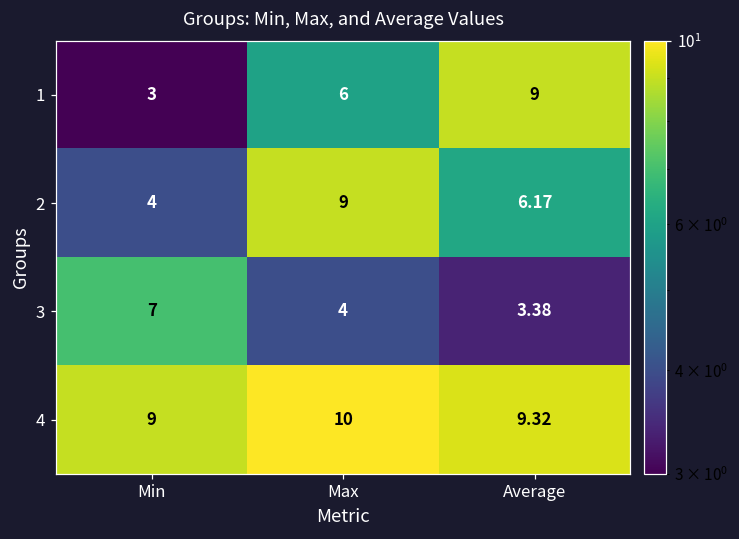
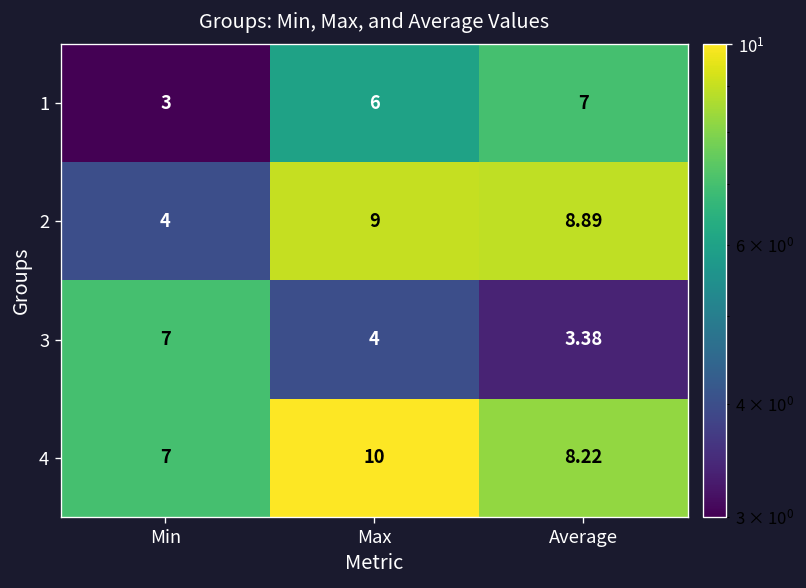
1, Average: 9 -> 7
2, Average: 6.17 -> 8.89
4, Min: 9 -> 7
4, Average: 9.32 -> 8.22
